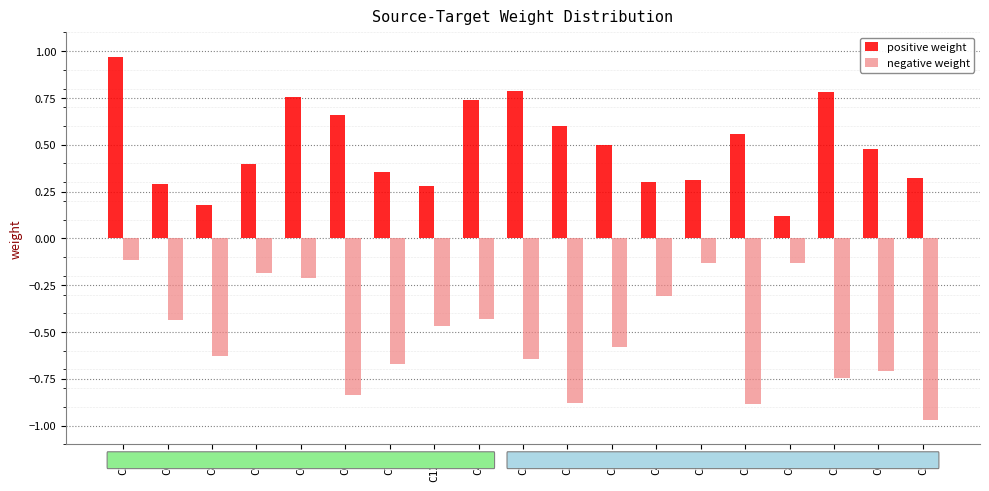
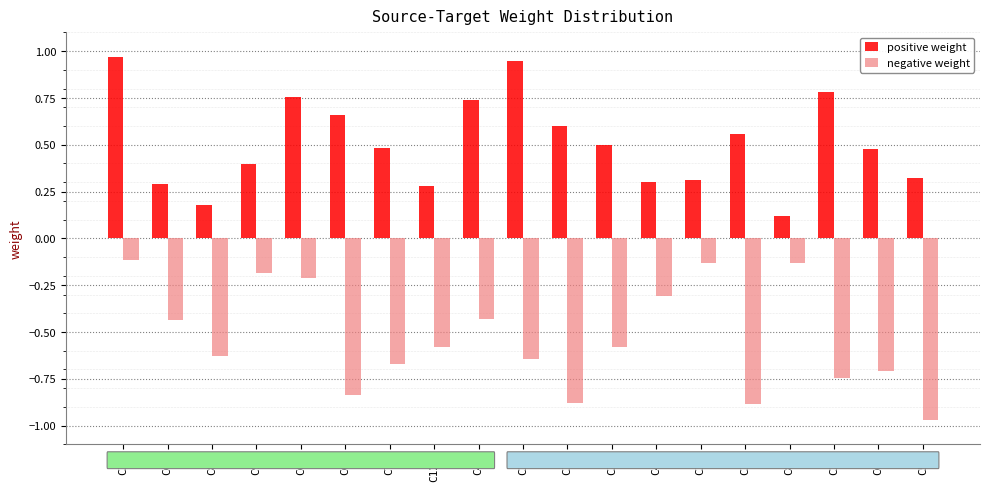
positive weight, C79: 0.36 -> 0.48
negative weight, C128: -0.47 -> -0.58
positive weight, C23: 0.79 -> 0.95
